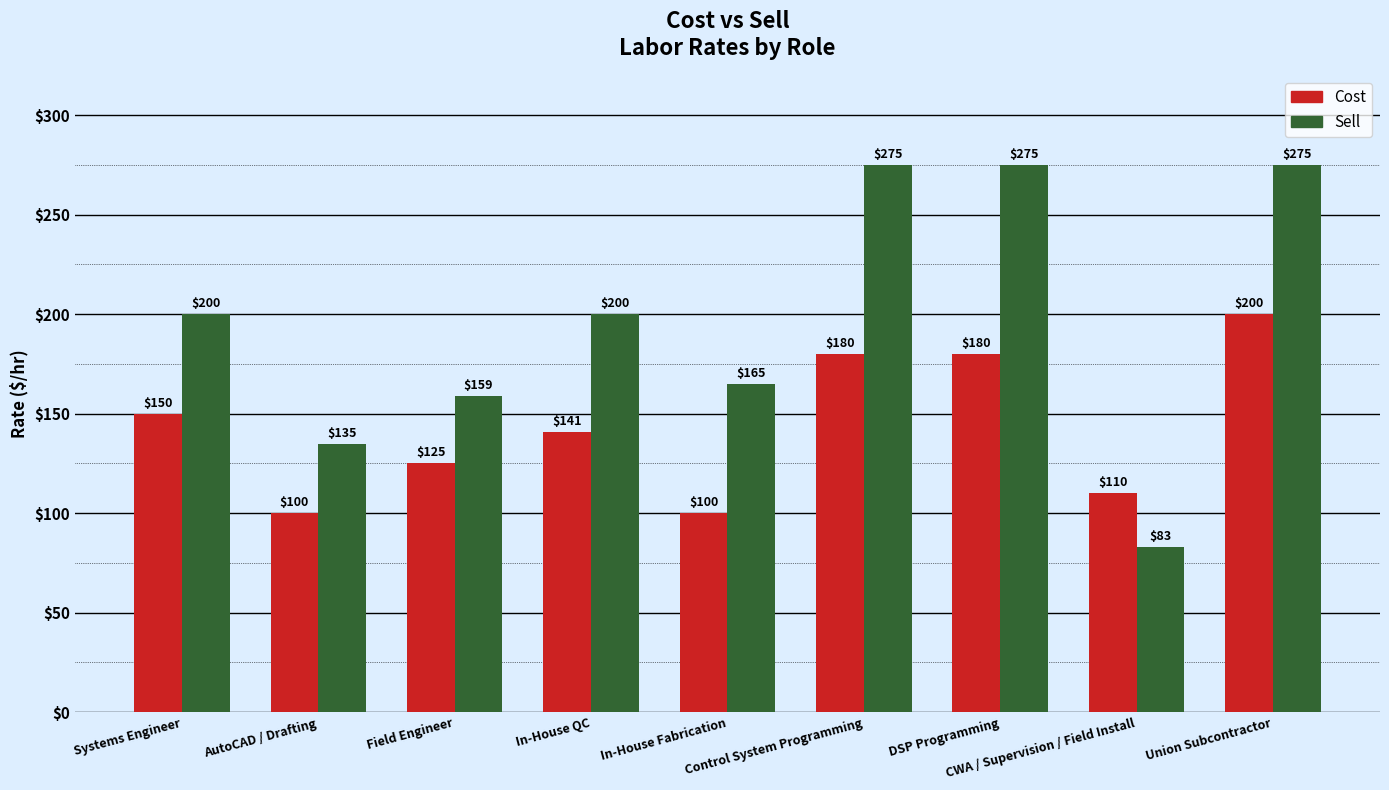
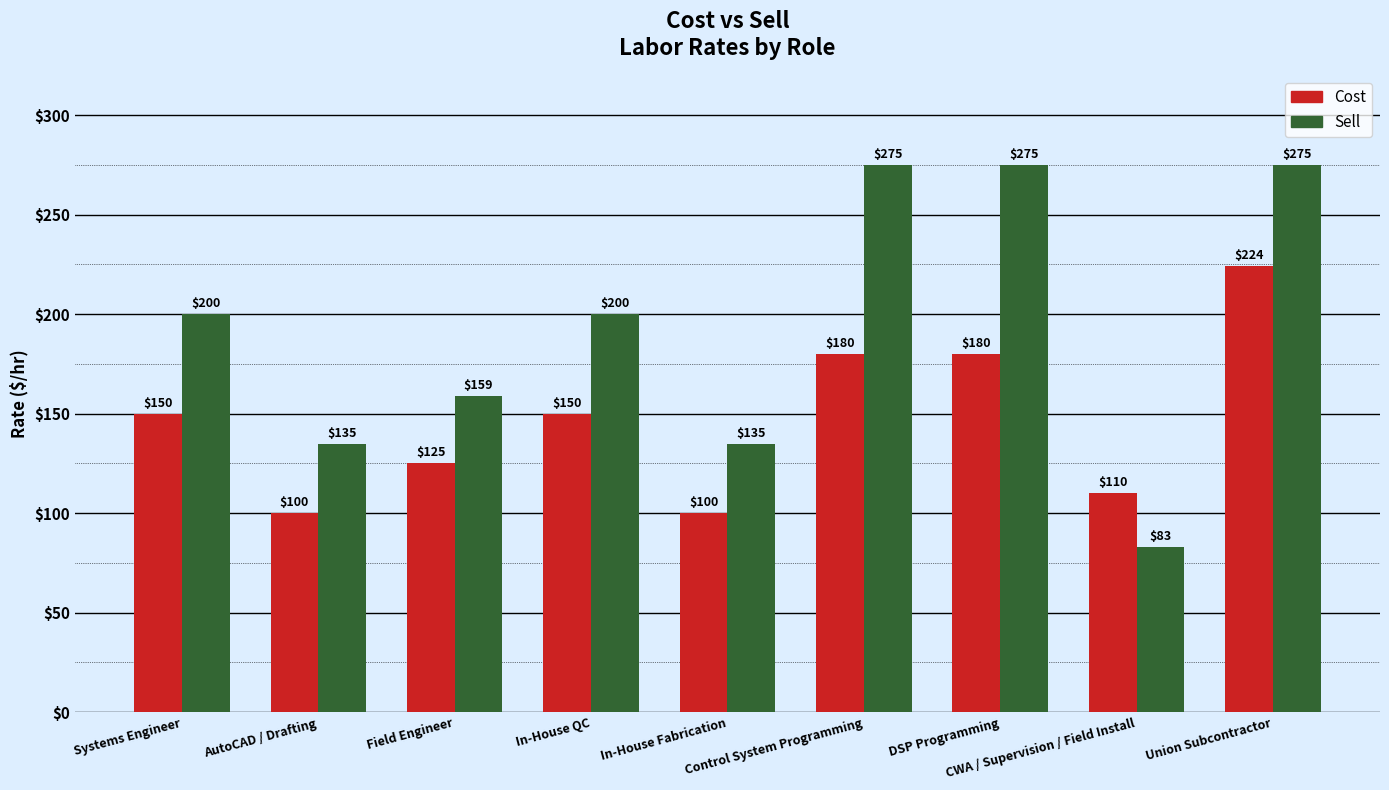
Cost, In-House QC: $141 -> $150
Sell, In-House Fabrication: $165 -> $135
Cost, Union Subcontractor: $200 -> $224
